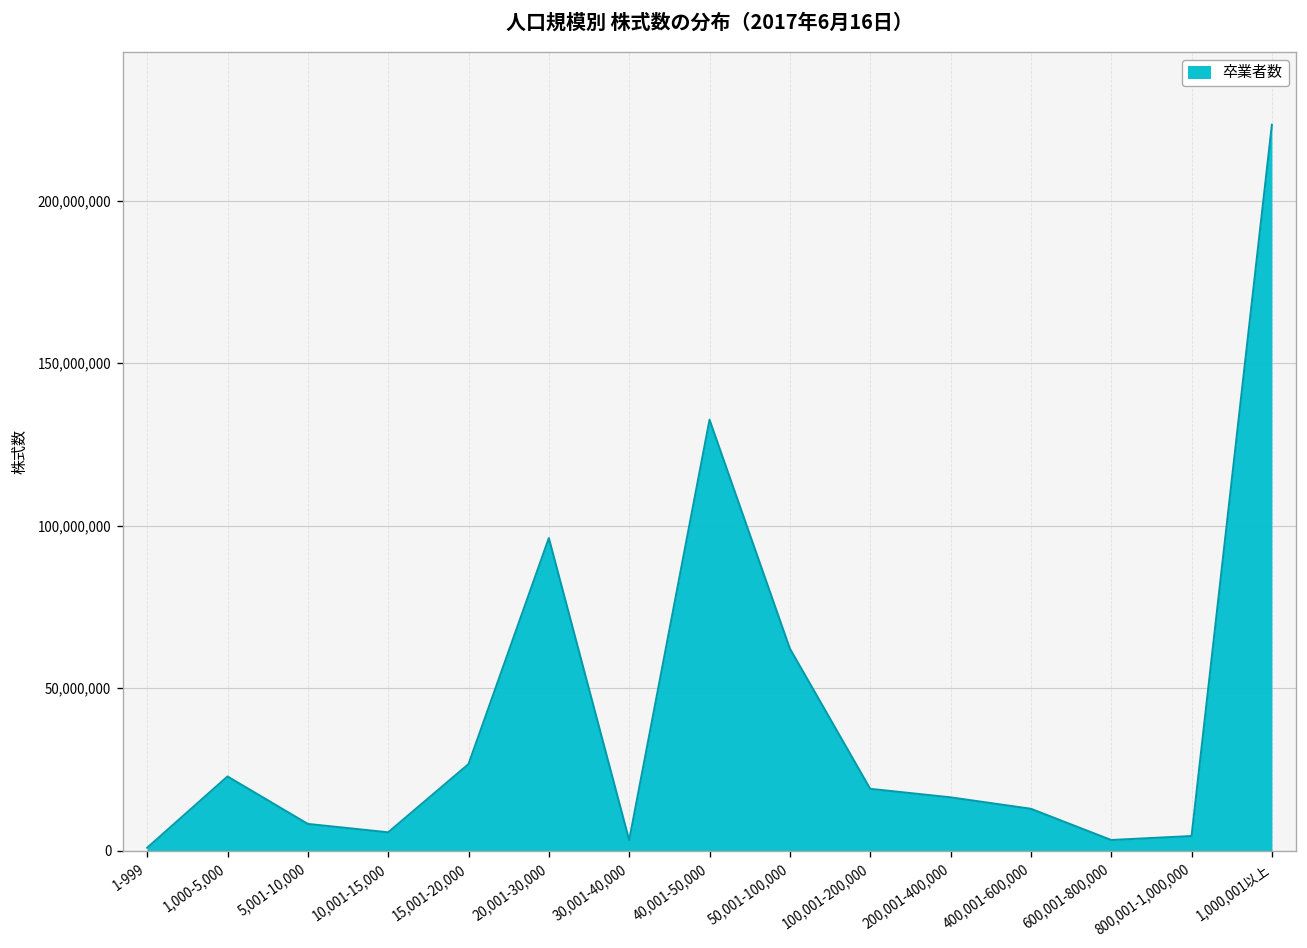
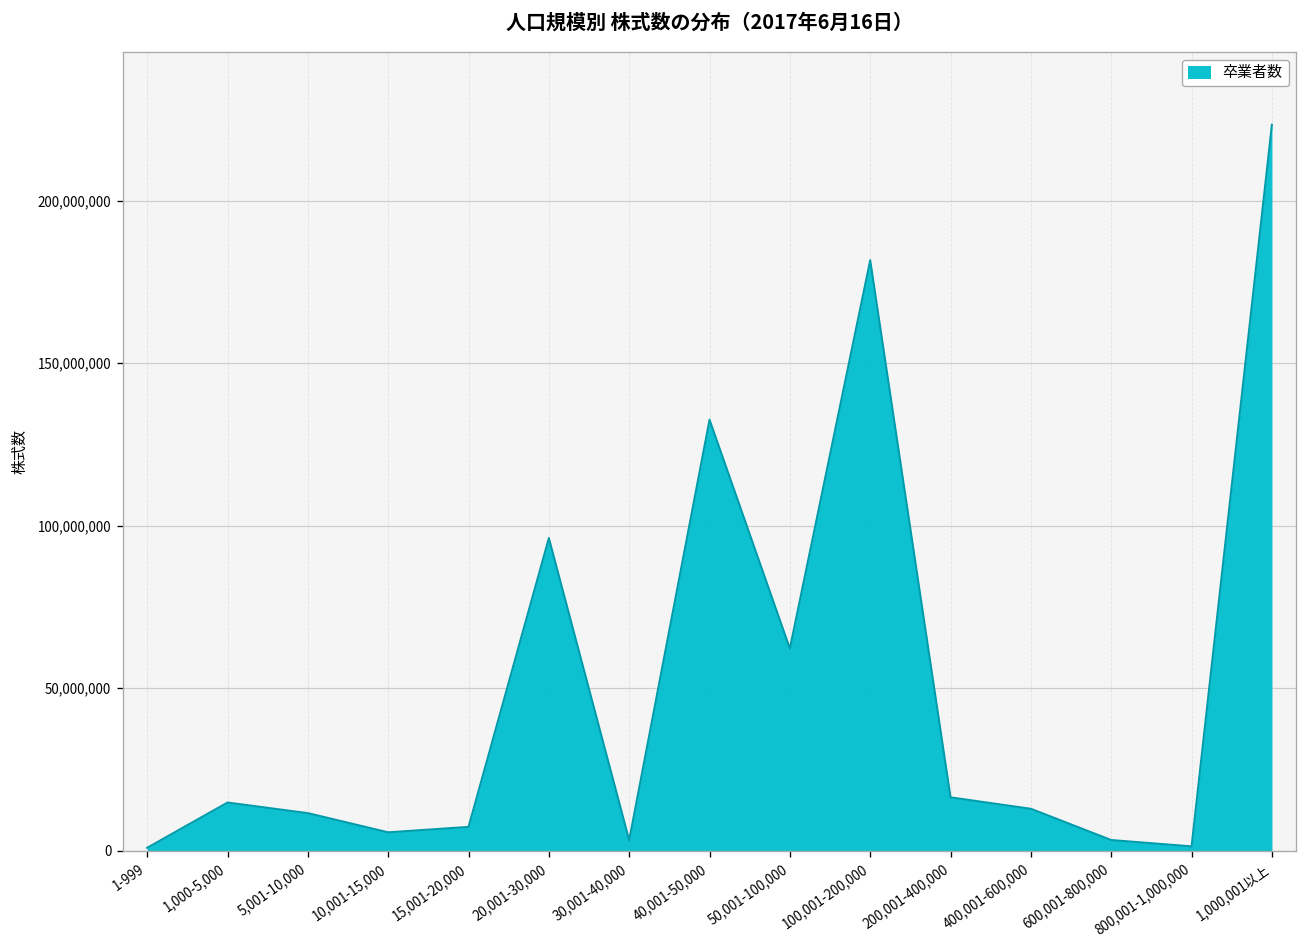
1,000-5,000: 23,000,000 -> 15,000,000
5,001-10,000: 8,000,000 -> 12,000,000
15,001-20,000: 27,000,000 -> 7,000,000
100,001-200,000: 19,000,000 -> 182,000,000
800,001-1,000,000: 4,000,000 -> 1,000,000
